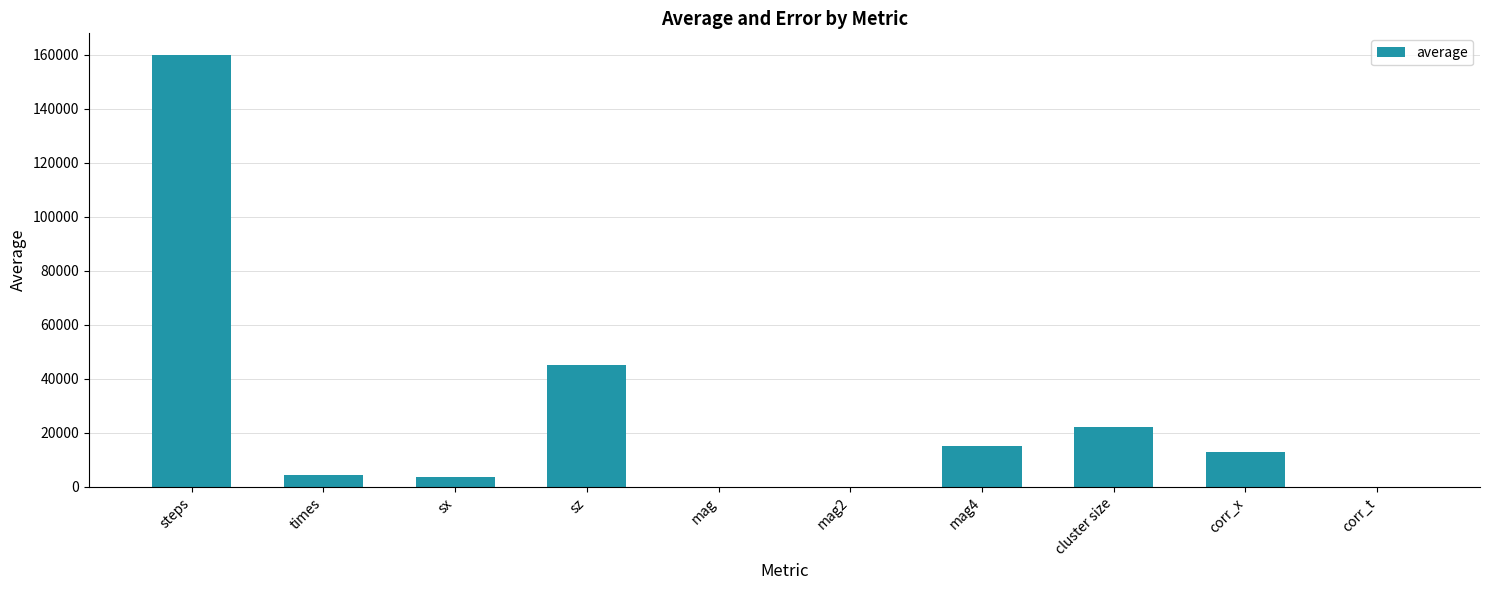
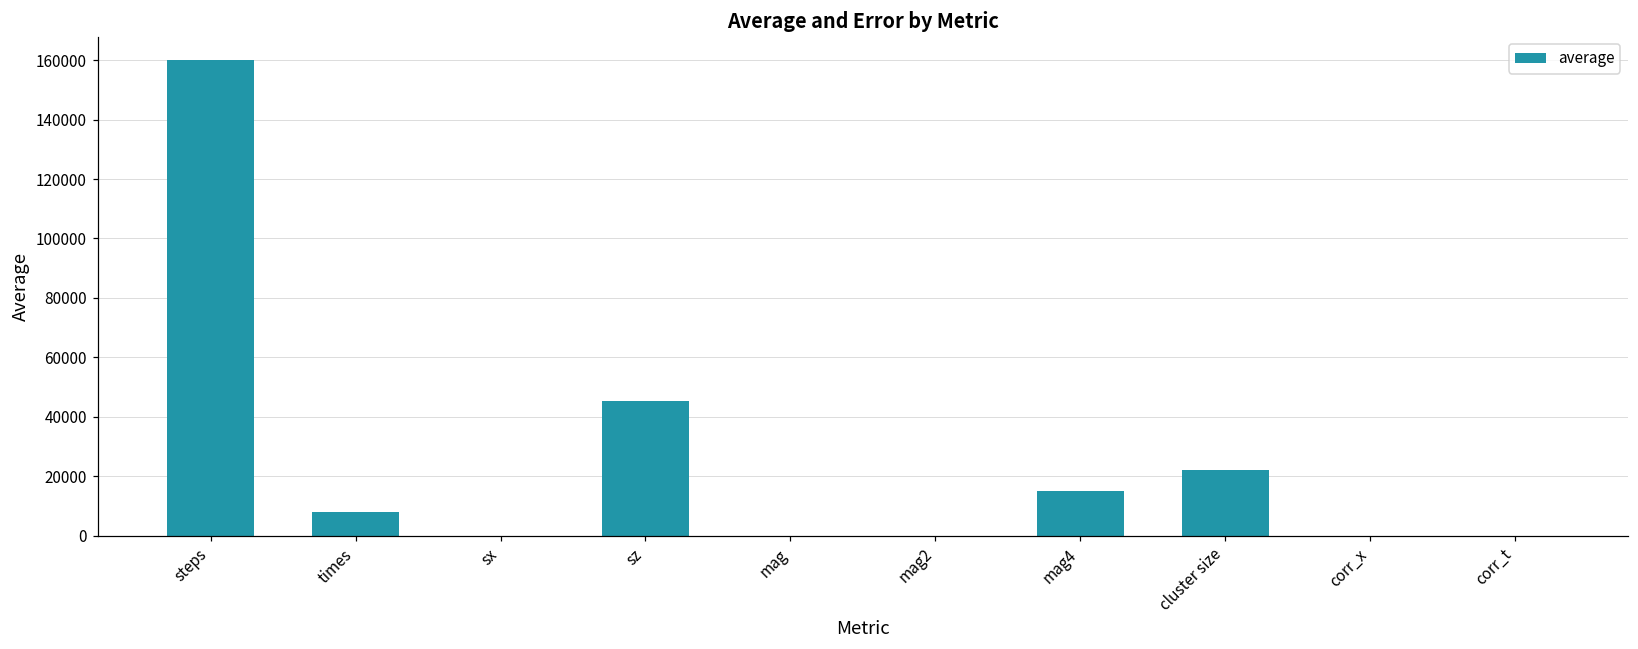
times: 4000 -> 8000
sx: 4000 -> 0
corr_x: 13000 -> 0
